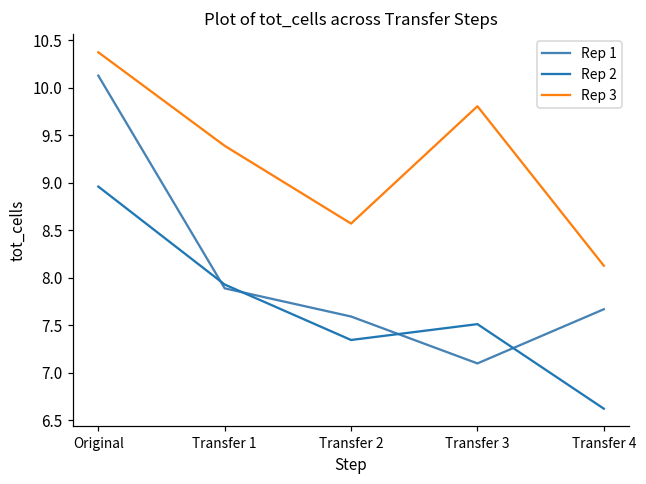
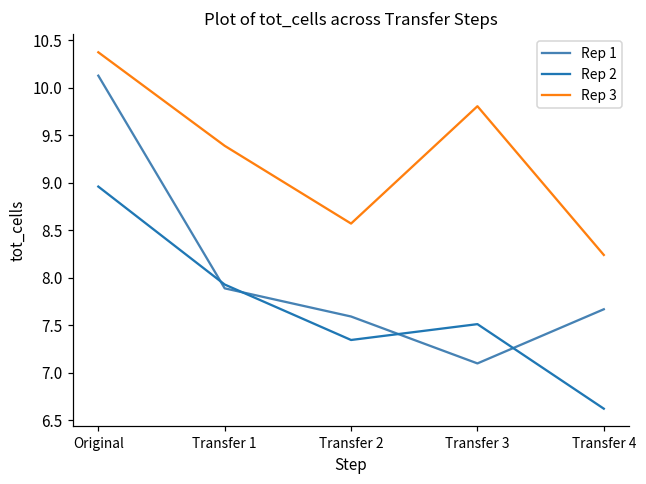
Rep 3, Transfer 4: 8.1 -> 8.2
